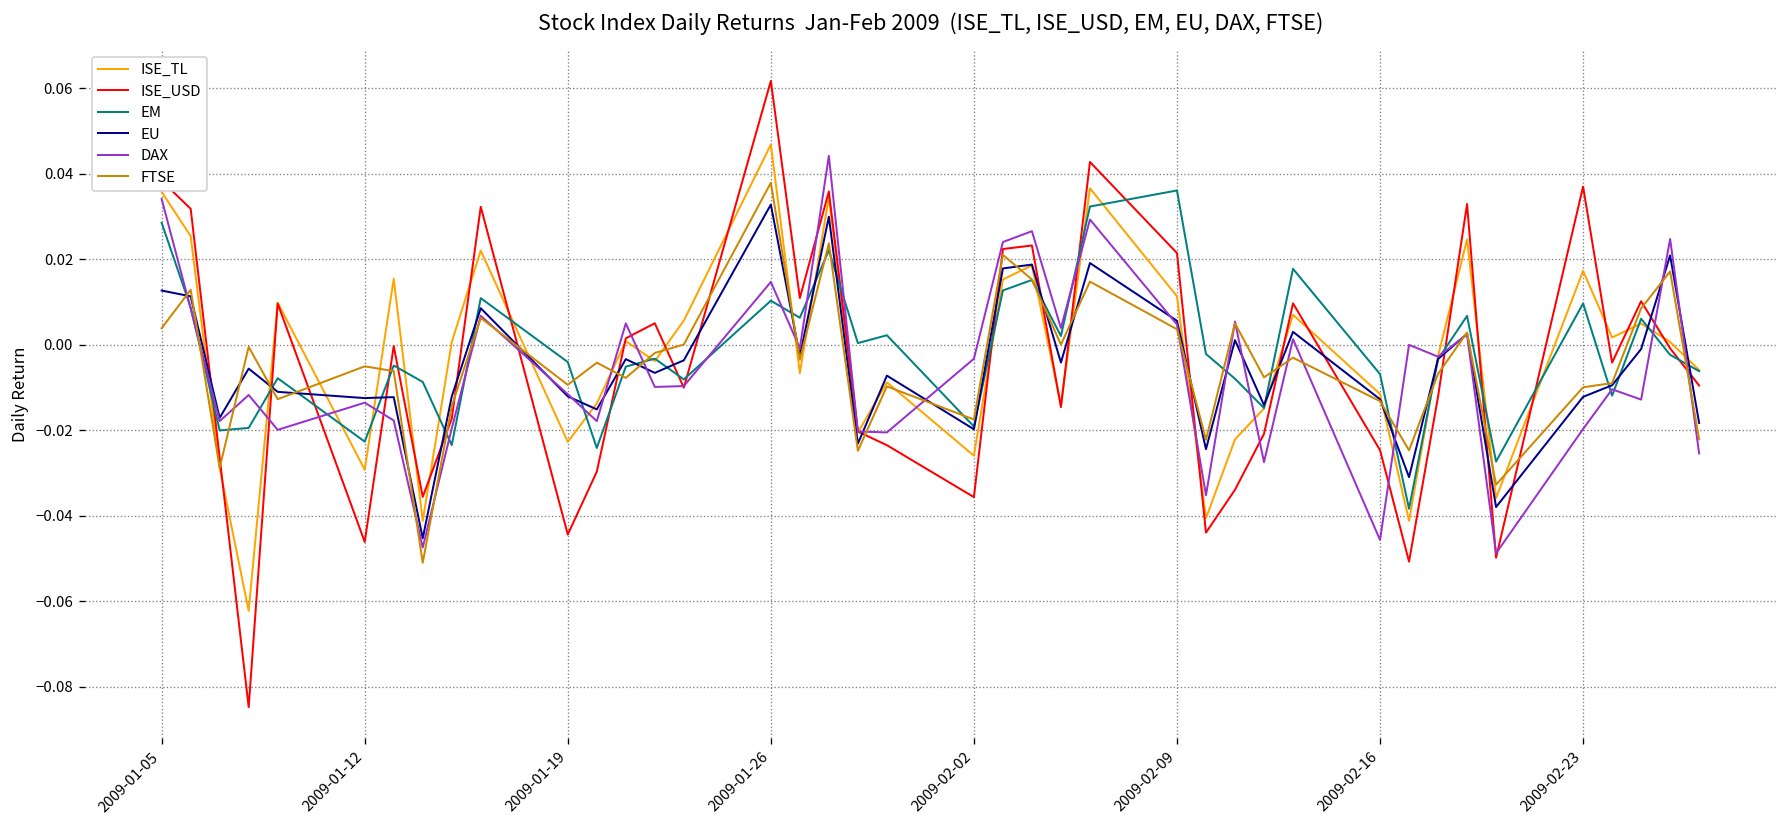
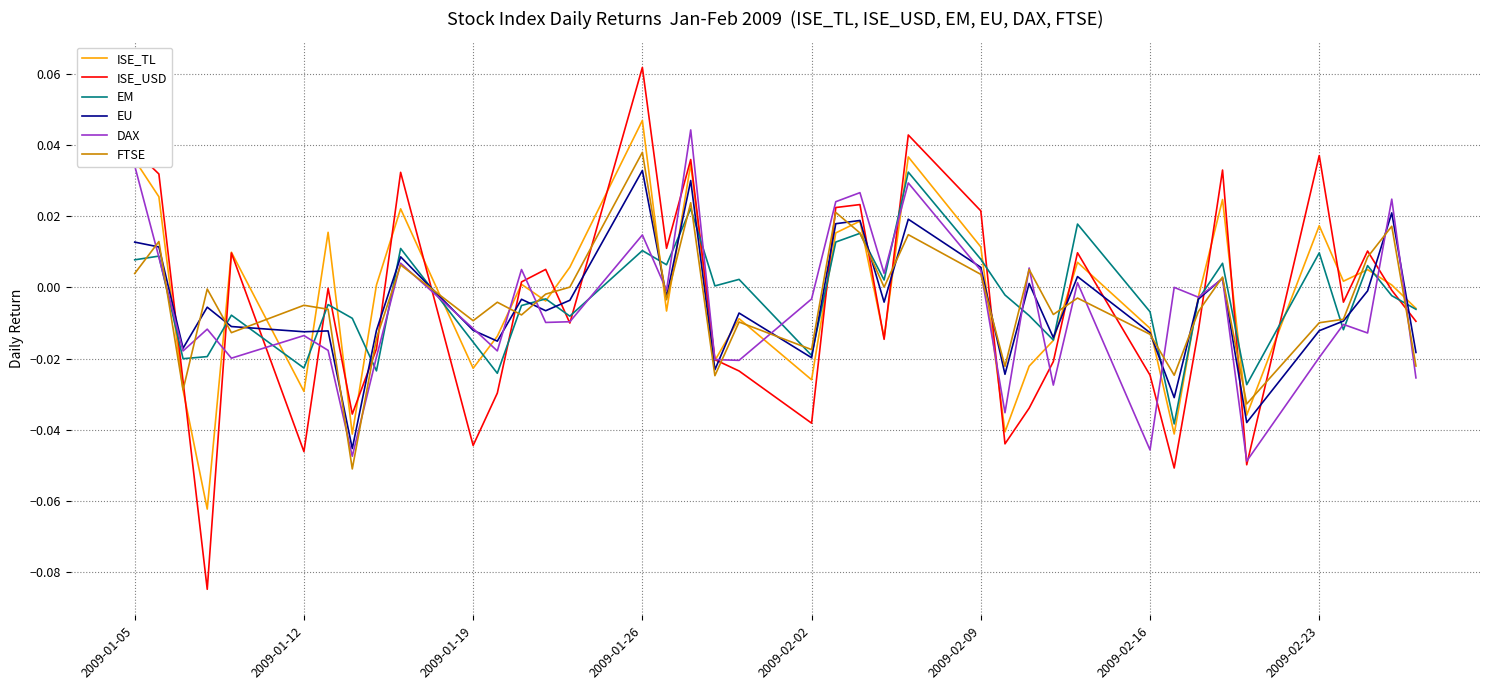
EM, 2009-01-05: 0.029 -> 0.008
EM, 2009-01-19: -0.004 -> -0.015
ISE_USD, 2009-02-02: -0.036 -> -0.038
EM, 2009-02-09: 0.036 -> 0.008
